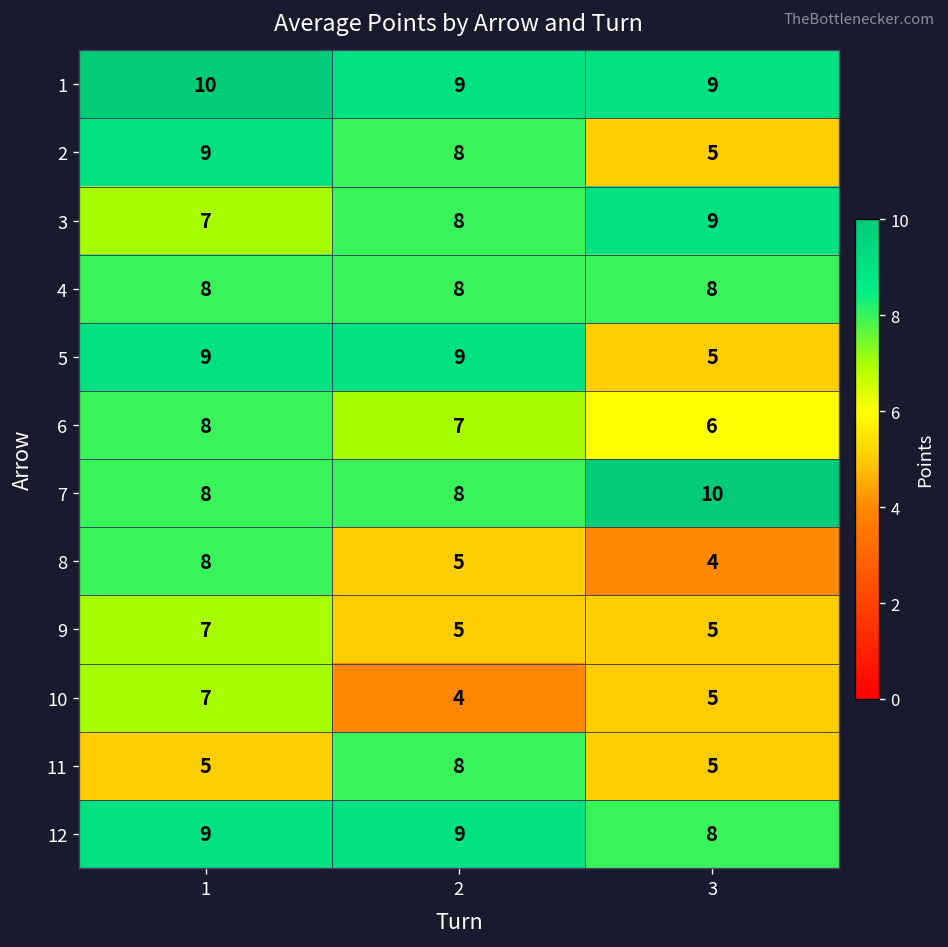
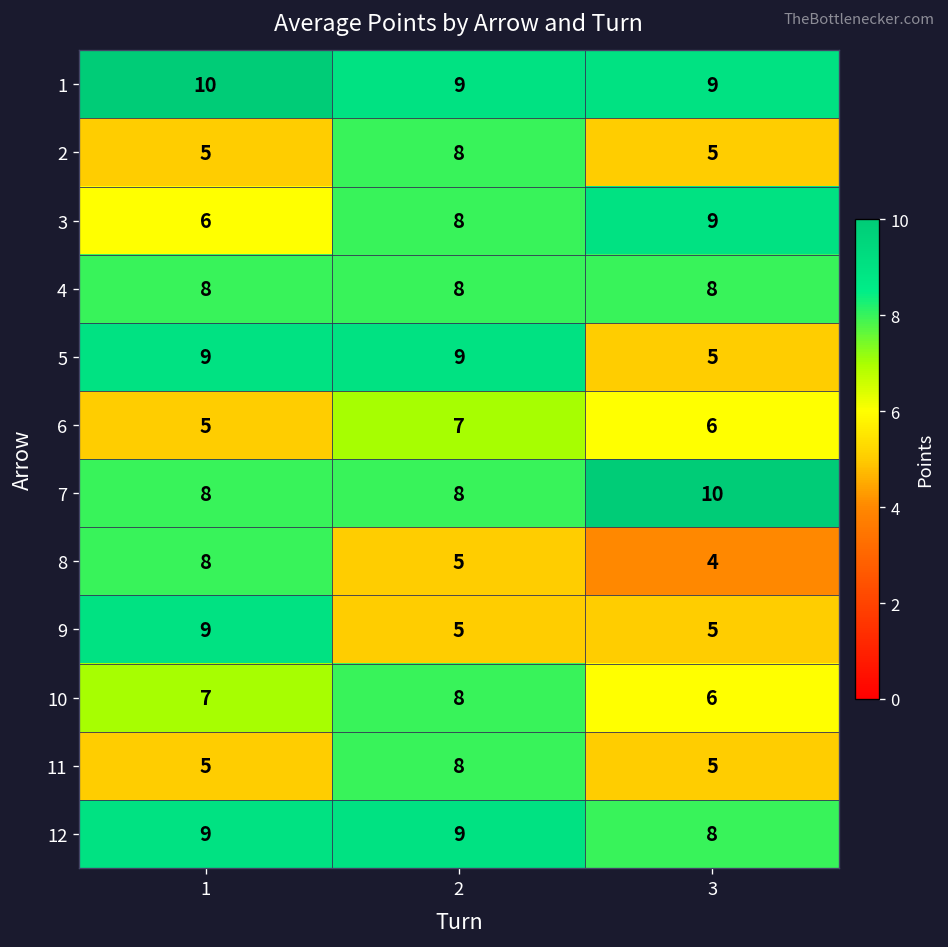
2, 1: 9 -> 5
3, 1: 7 -> 6
6, 1: 8 -> 5
9, 1: 7 -> 9
10, 2: 4 -> 8
10, 3: 5 -> 6
